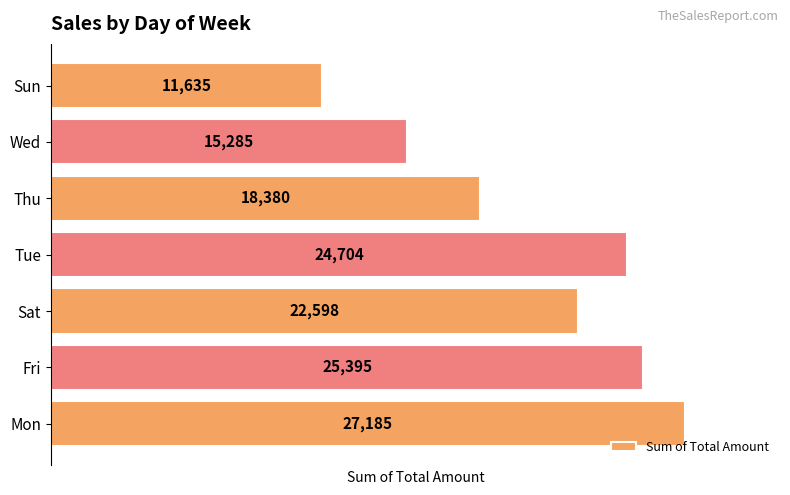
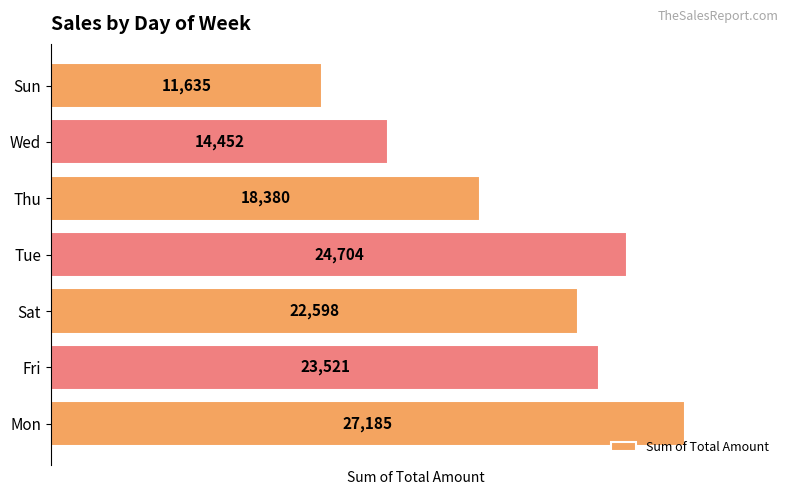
Wed: 15,285 -> 14,452
Fri: 25,395 -> 23,521
